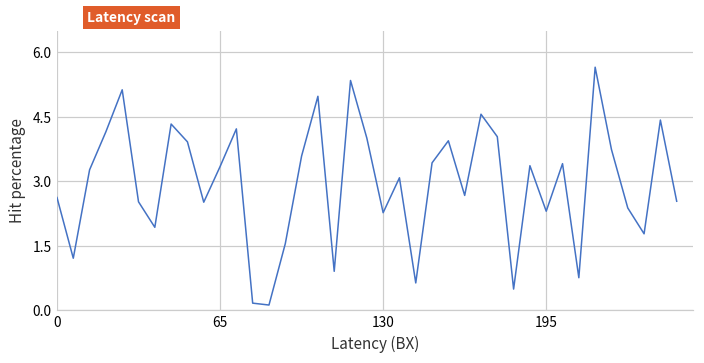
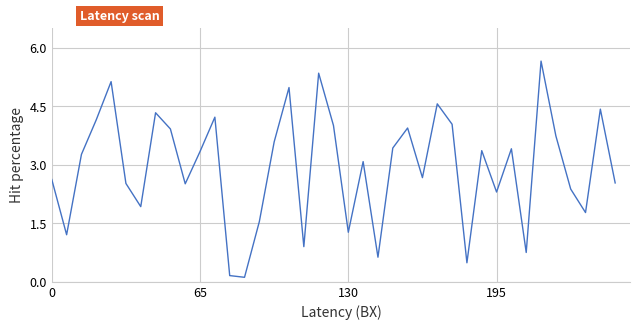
130: 2.3 -> 1.3
